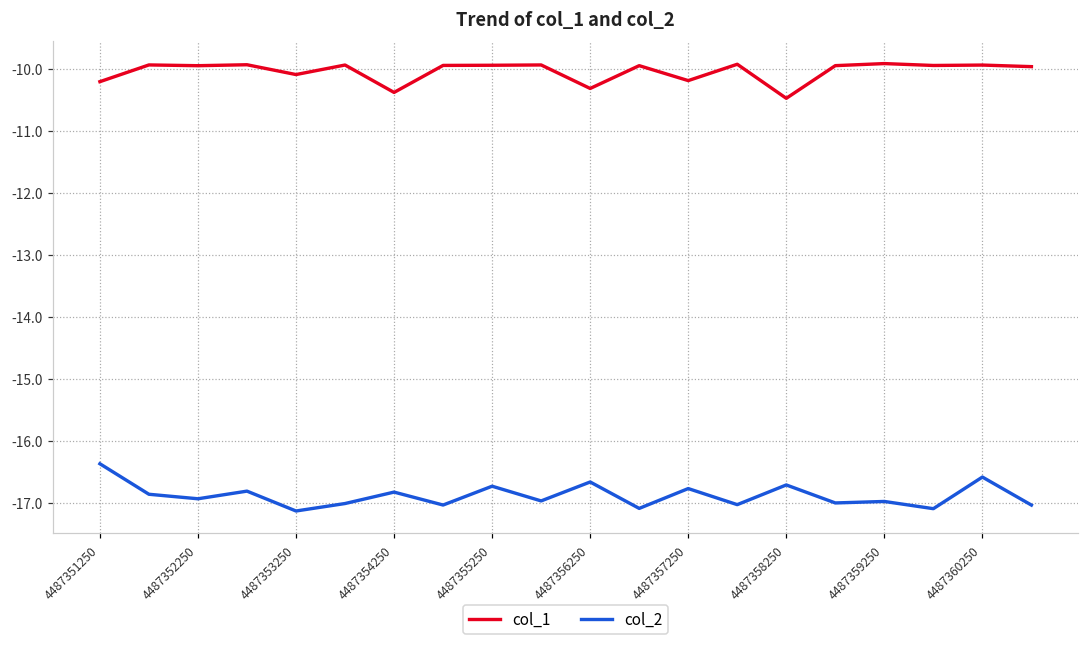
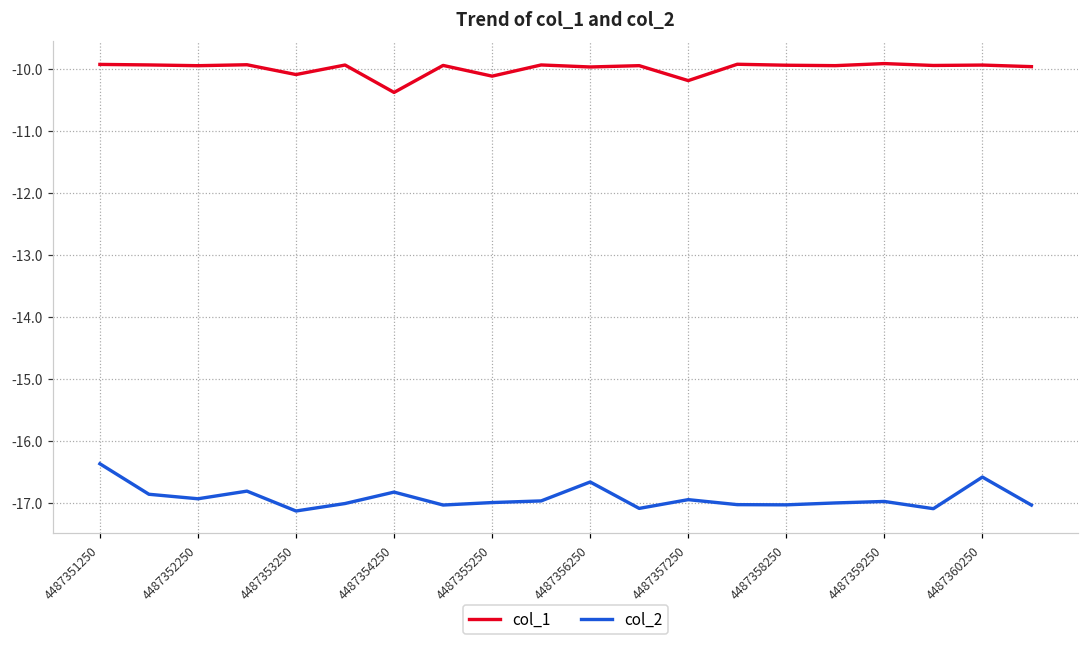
col_1, 4487351250: -10.2 -> -9.9
col_1, 4487355250: -9.9 -> -10.1
col_2, 4487355250: -16.7 -> -17.0
col_1, 4487356250: -10.3 -> -10.0
col_2, 4487357250: -16.8 -> -16.9
col_1, 4487358250: -10.5 -> -9.9
col_2, 4487358250: -16.7 -> -17.0
